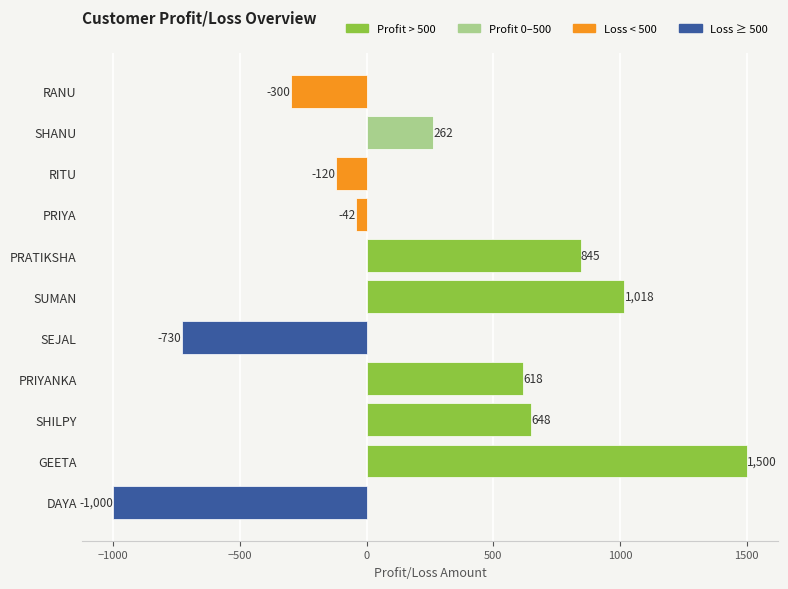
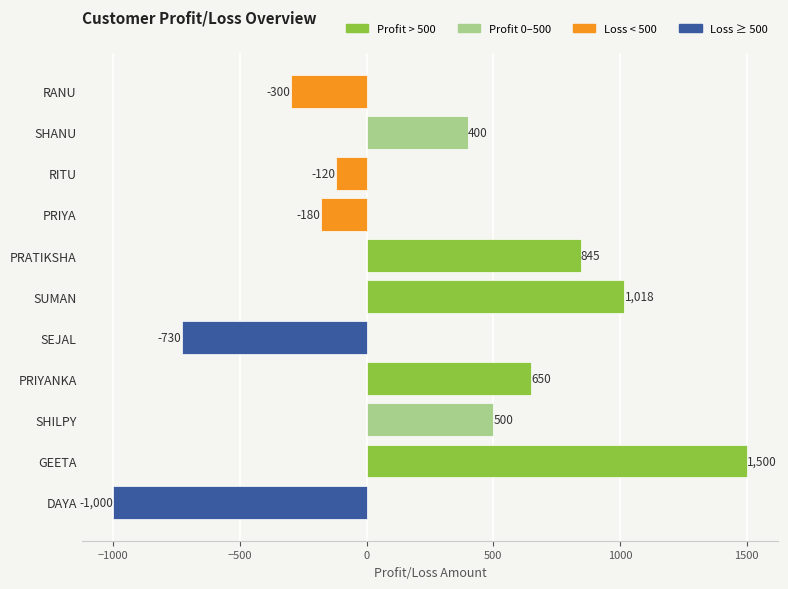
SHANU: 262 -> 400
PRIYA: -42 -> -180
PRIYANKA: 618 -> 650
SHILPY: 648 -> 500
